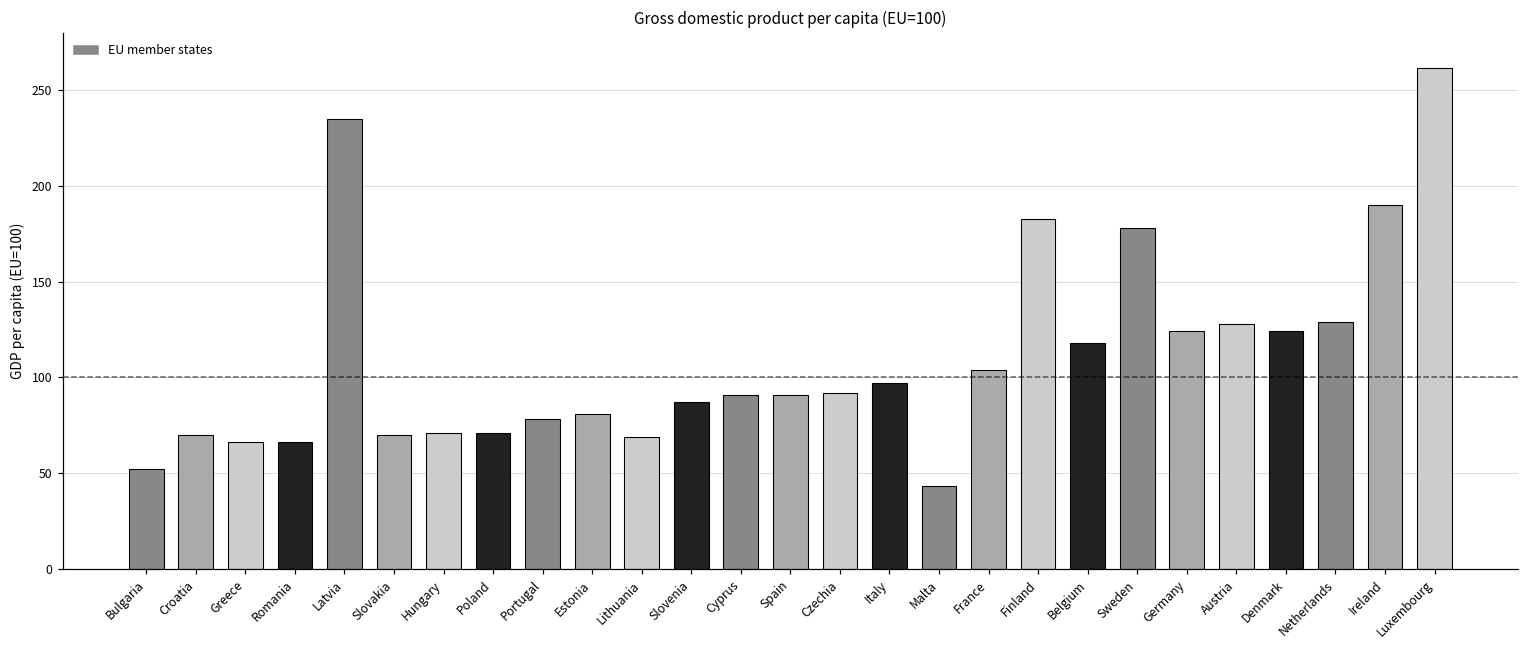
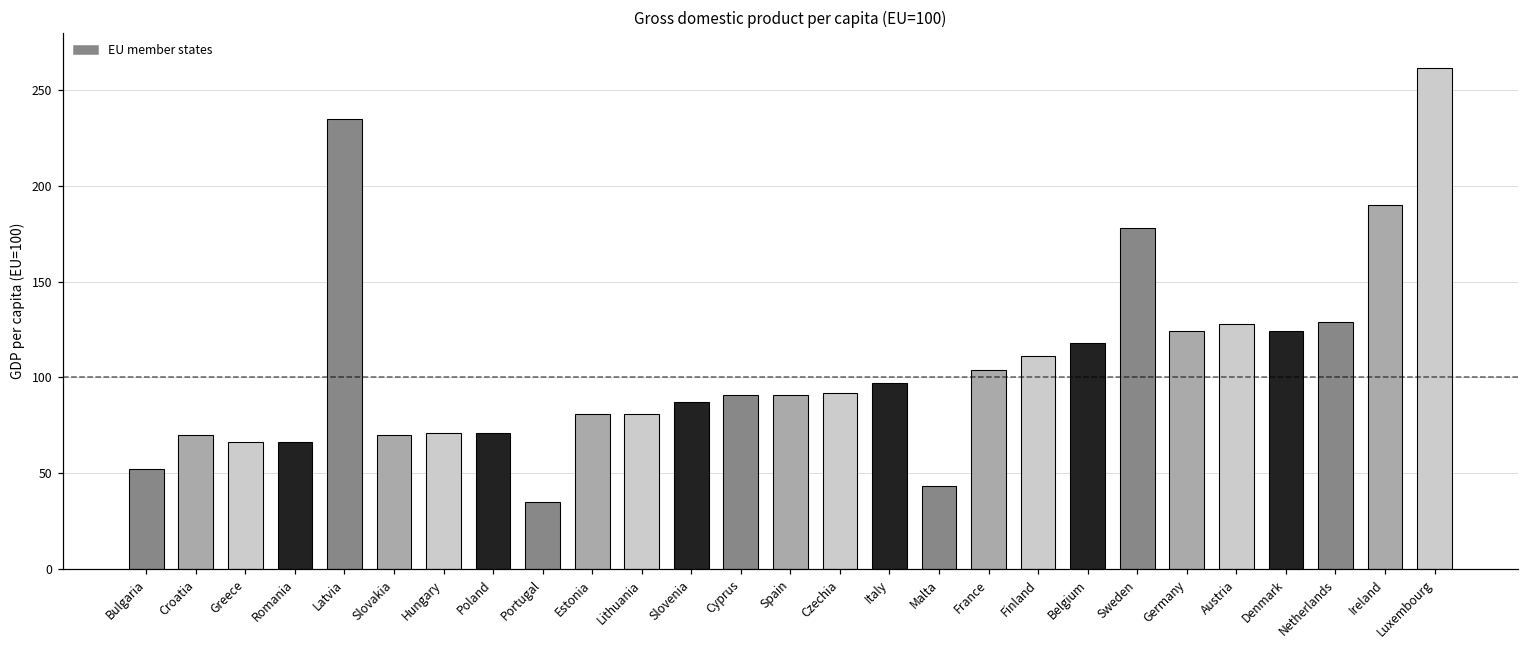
Portugal: 78 -> 35
Lithuania: 69 -> 81
Finland: 183 -> 111
